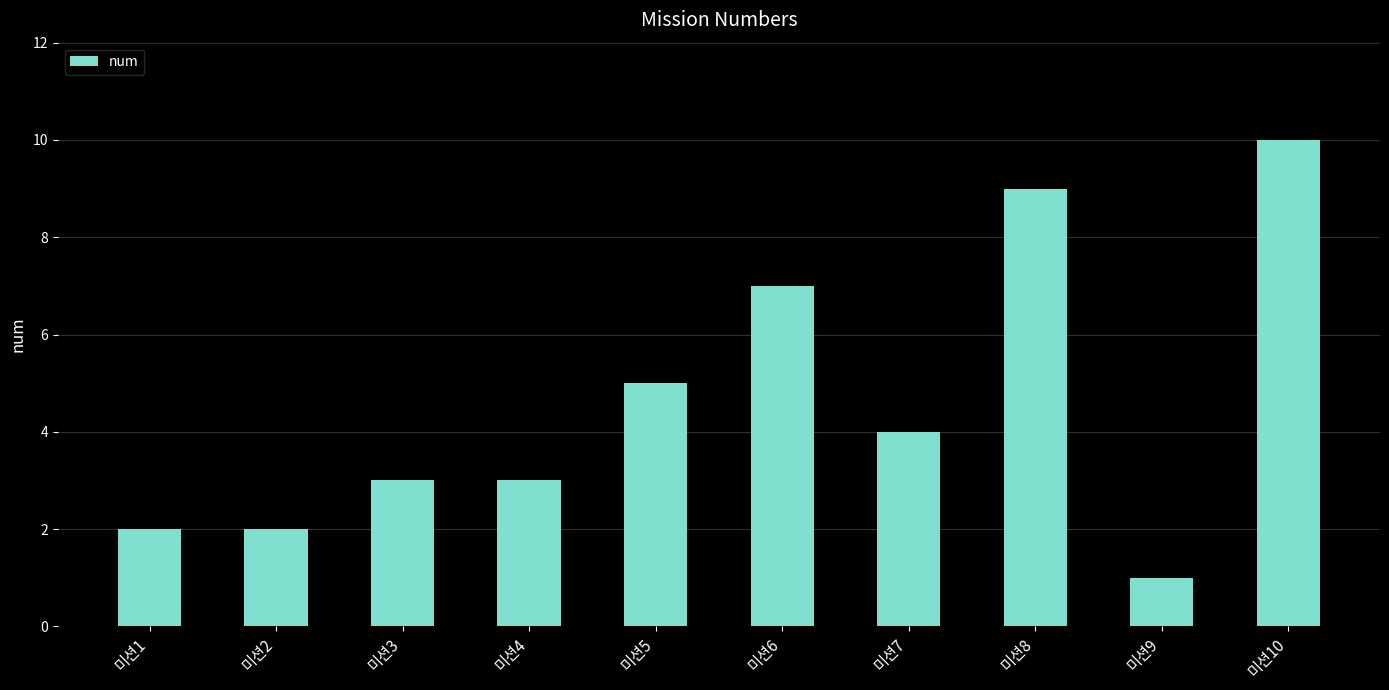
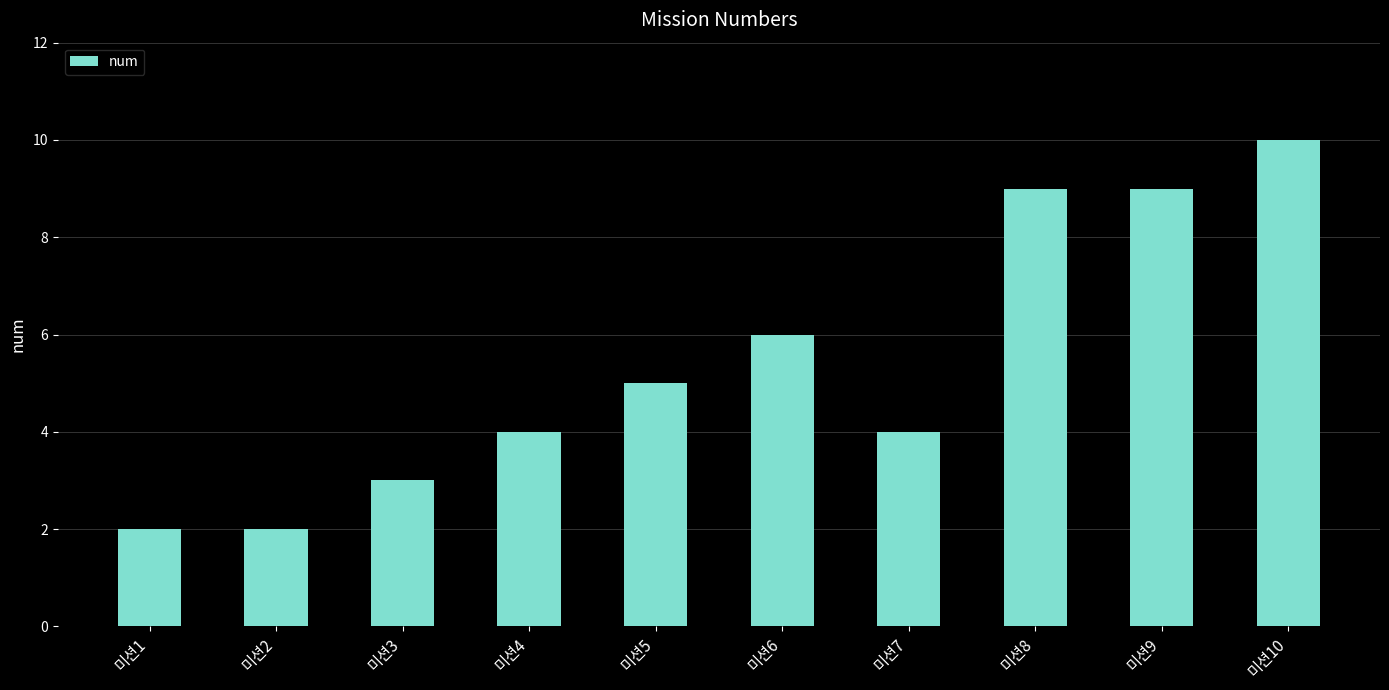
미션4: 3 -> 4
미션6: 7 -> 6
미션9: 1 -> 9
